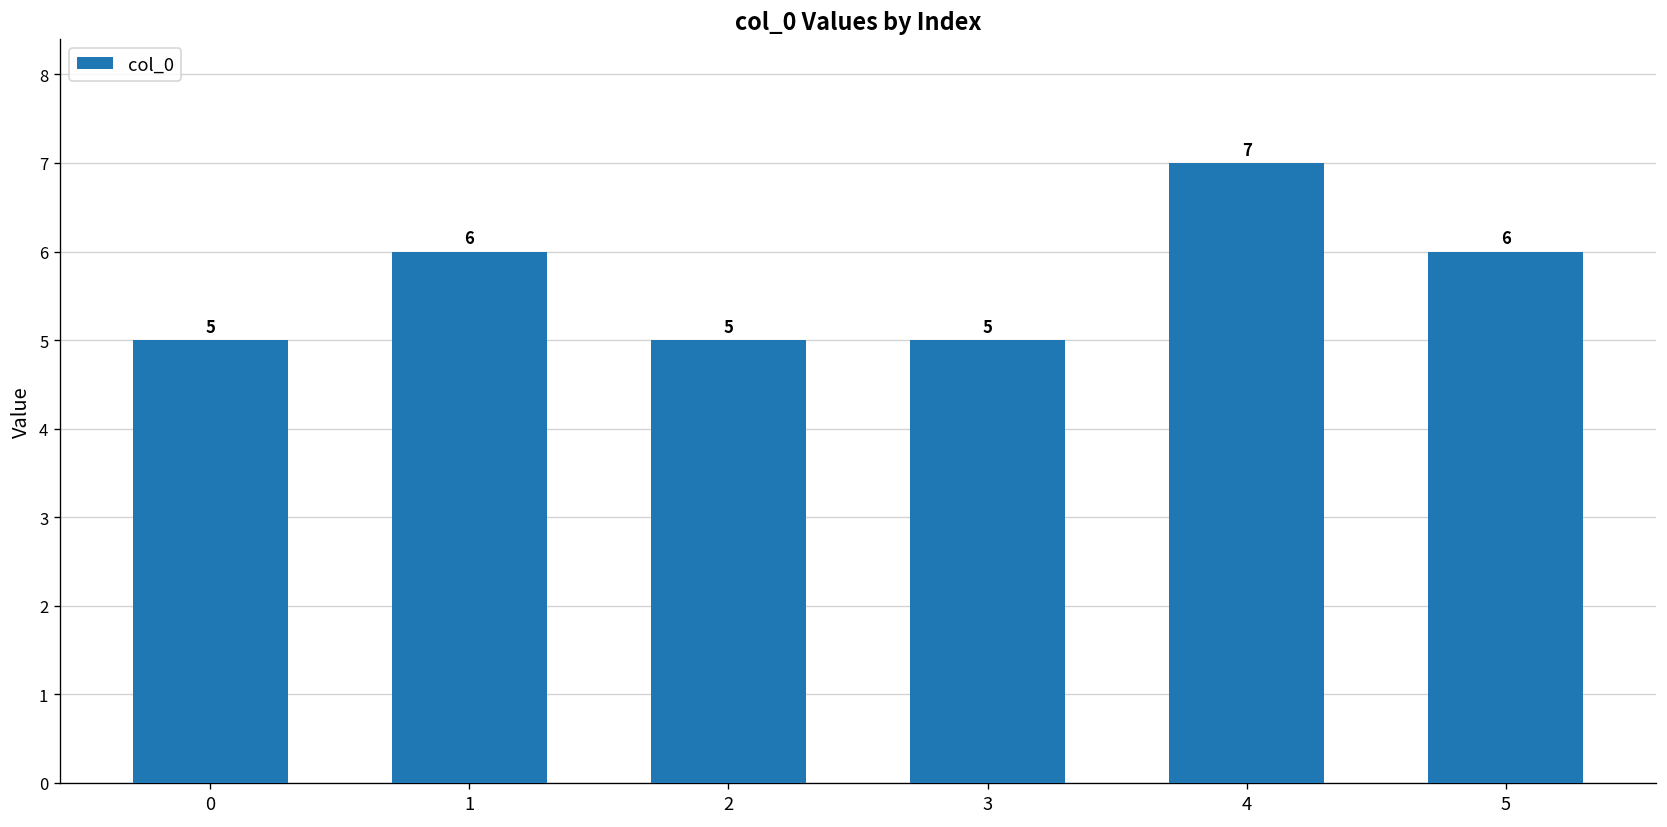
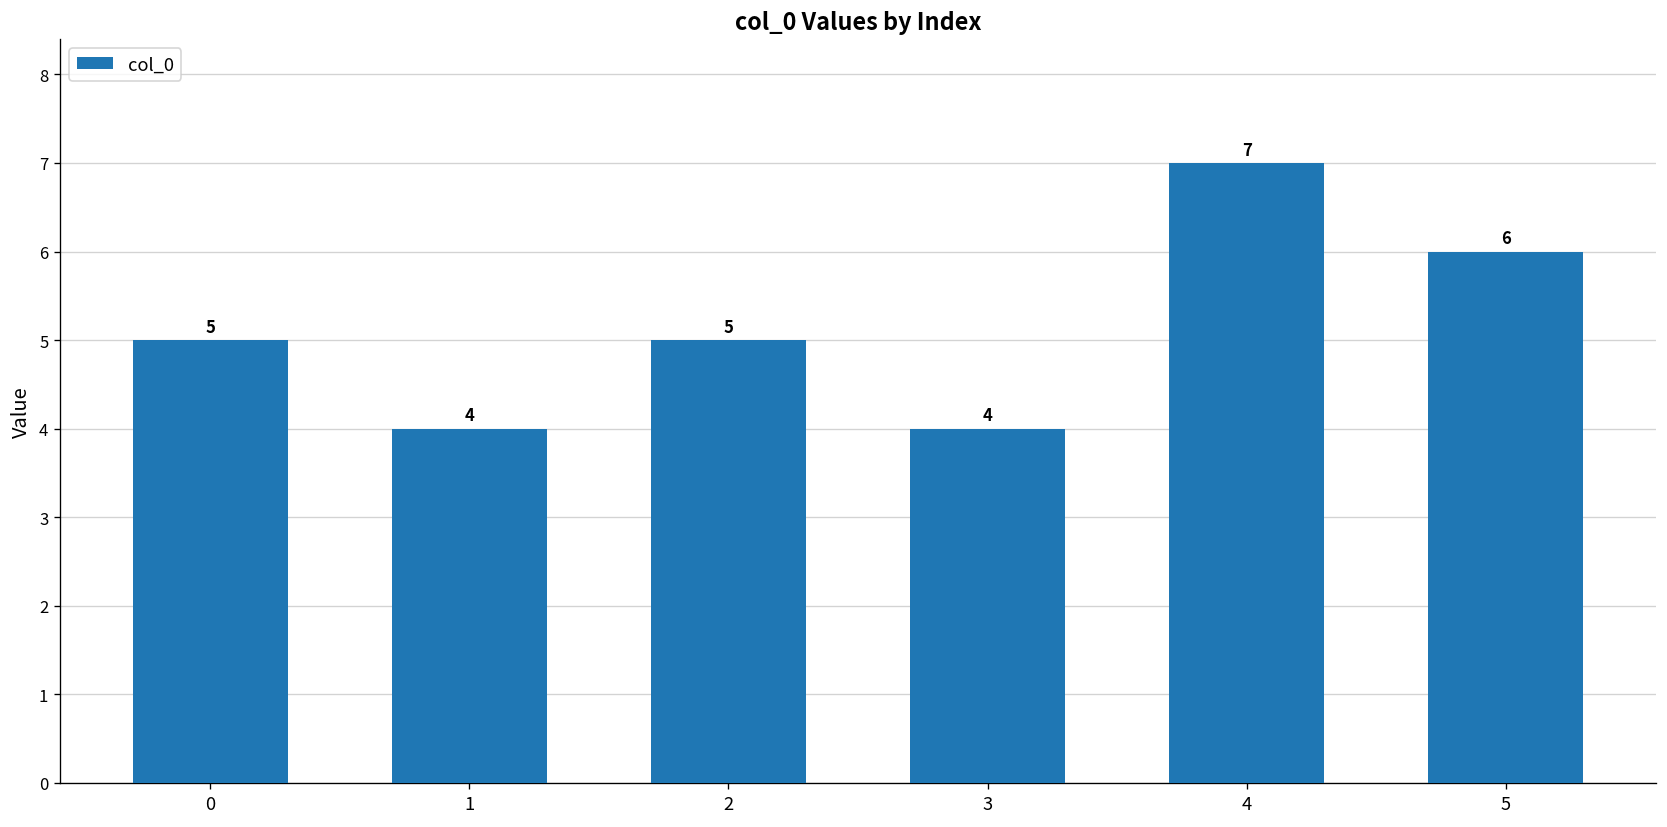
1: 6 -> 4
3: 5 -> 4
